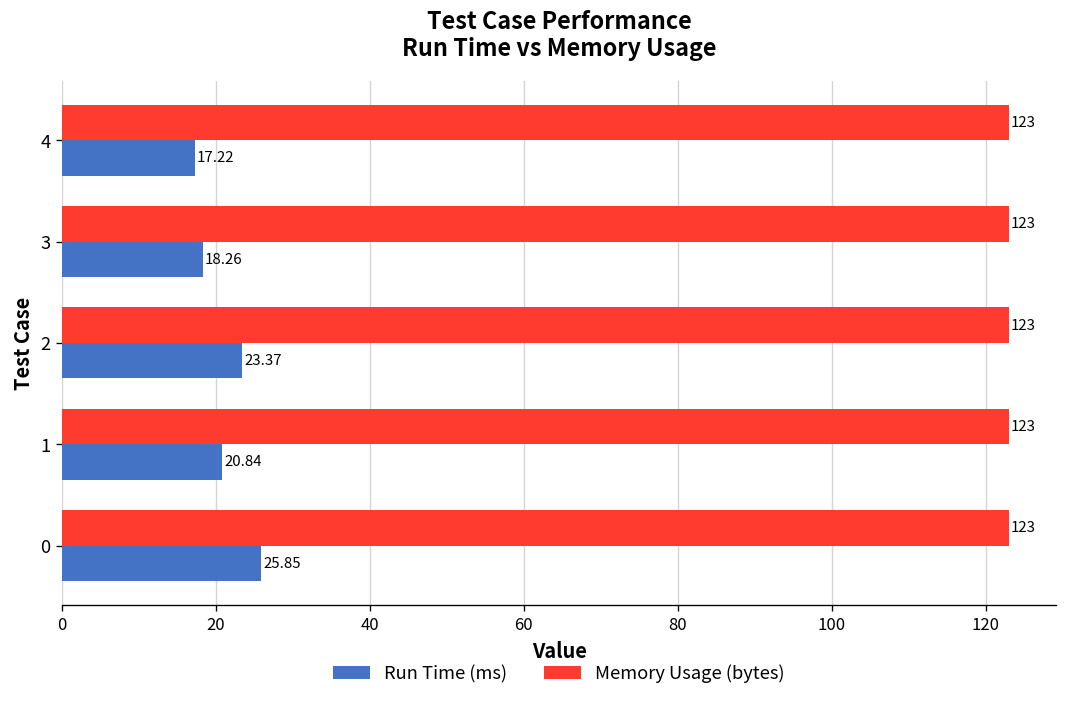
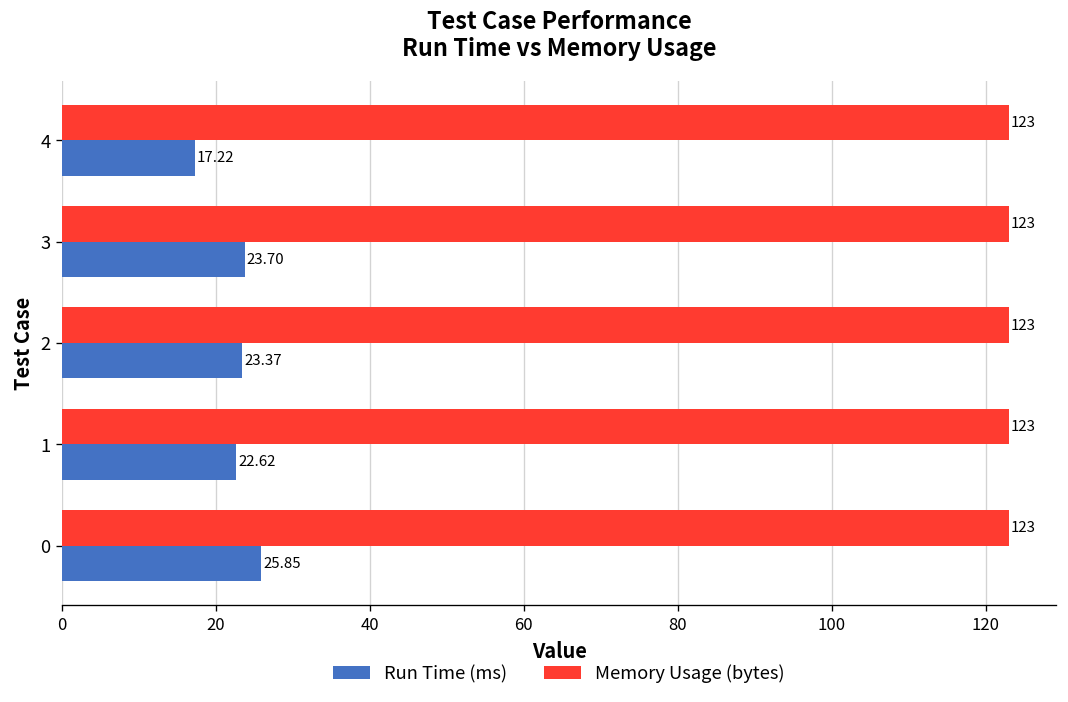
Run Time (ms), 3: 18.26 -> 23.70
Run Time (ms), 1: 20.84 -> 22.62
